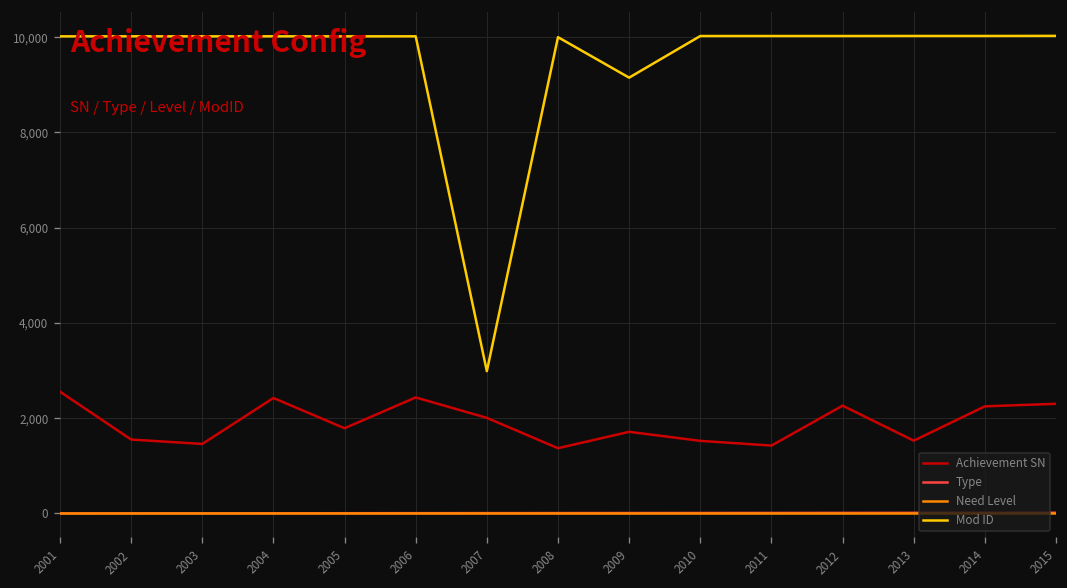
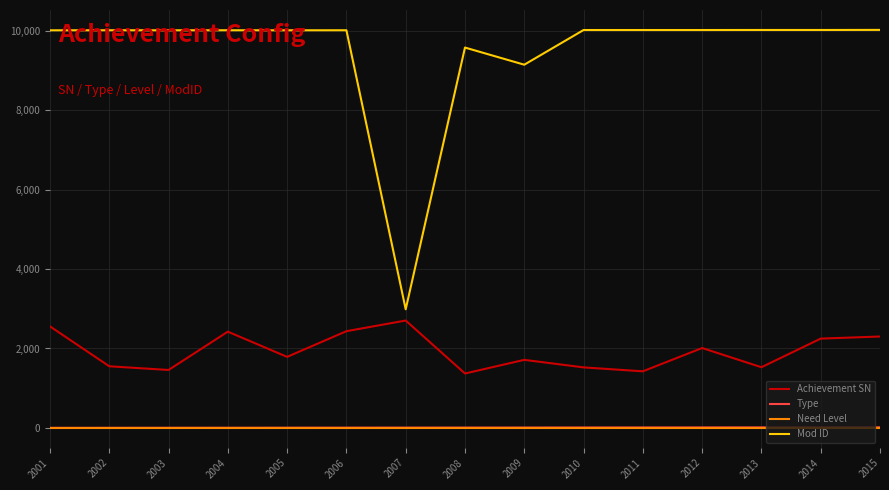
Achievement SN, 2007: 2,000 -> 2,700
Mod ID, 2008: 10,000 -> 9,600
Achievement SN, 2012: 2,300 -> 2,000
